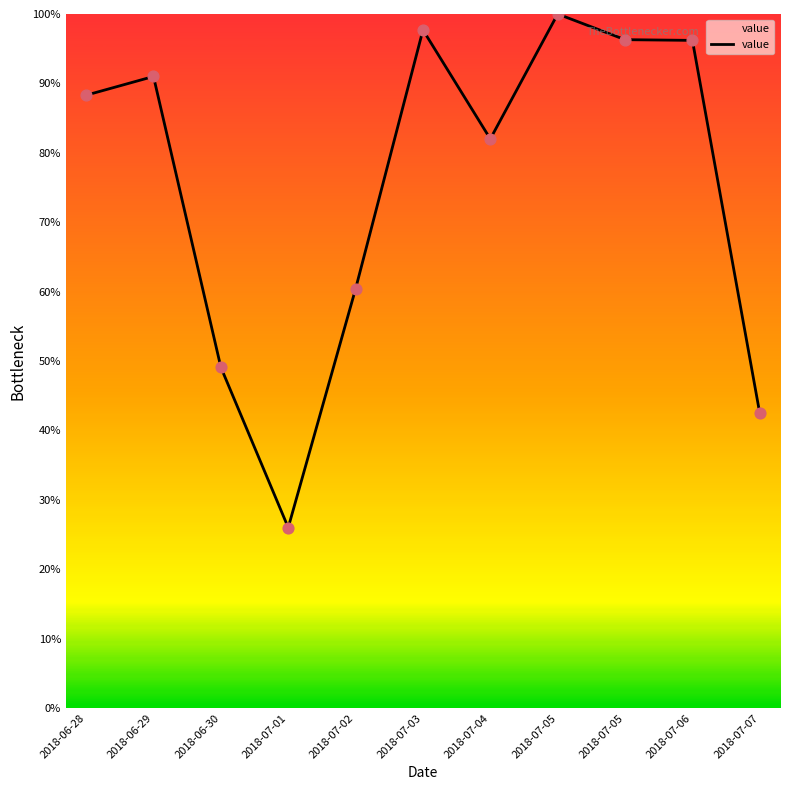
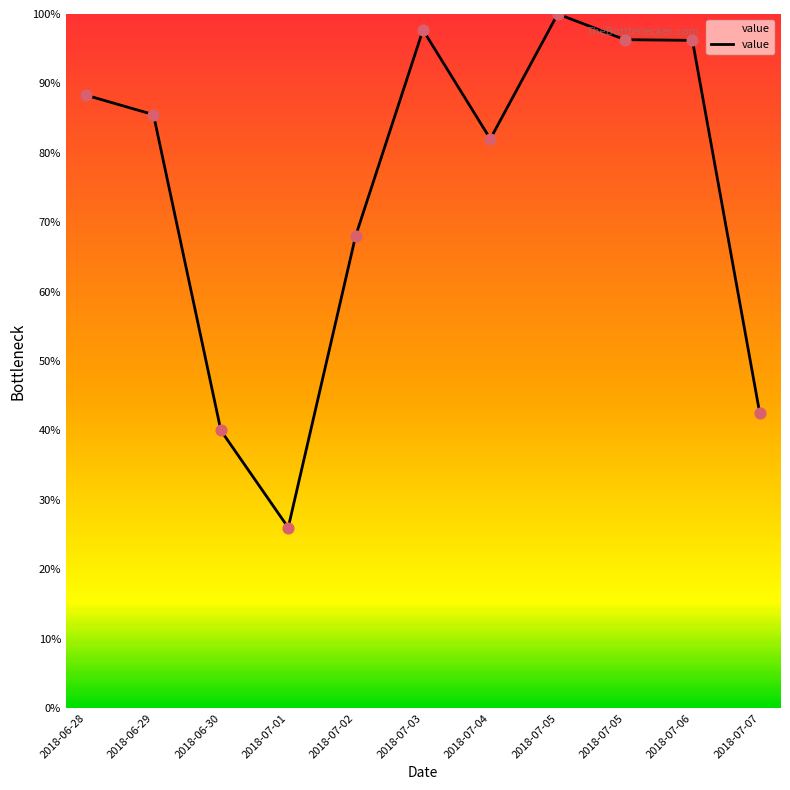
2018-06-29: 91% -> 86%
2018-06-30: 49% -> 40%
2018-07-02: 60% -> 68%
